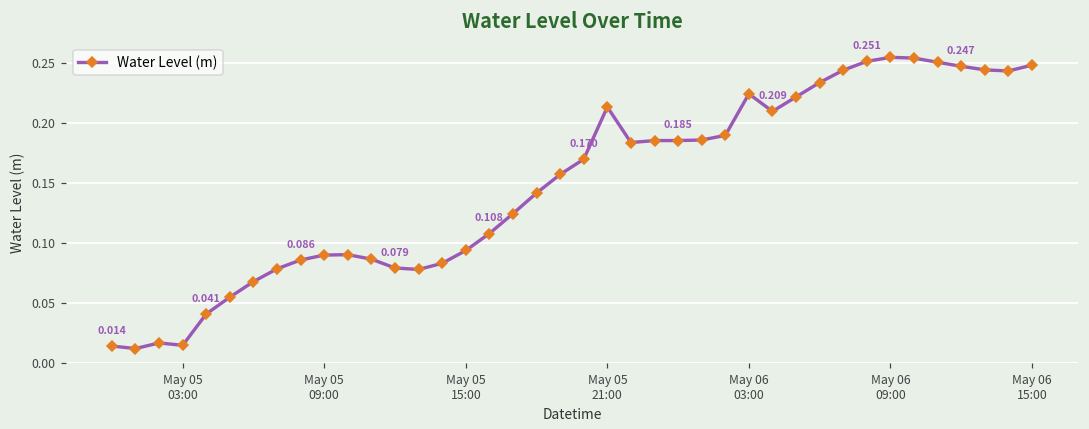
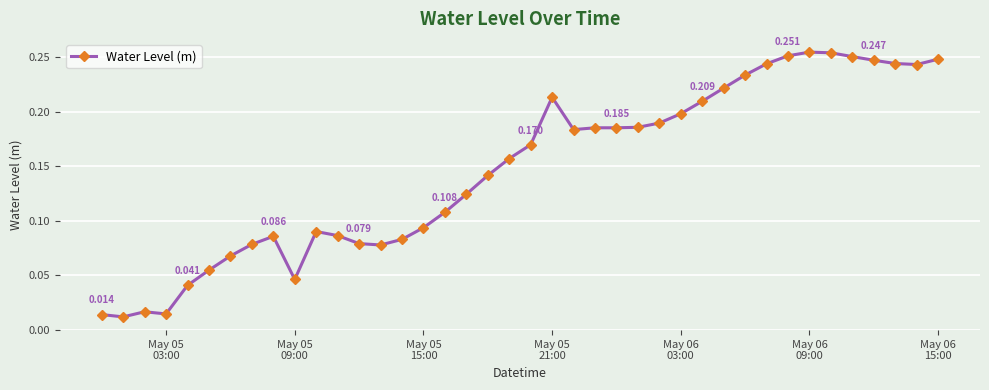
May 05 09:00: 0.090 -> 0.046
May 06 03:00: 0.224 -> 0.198
